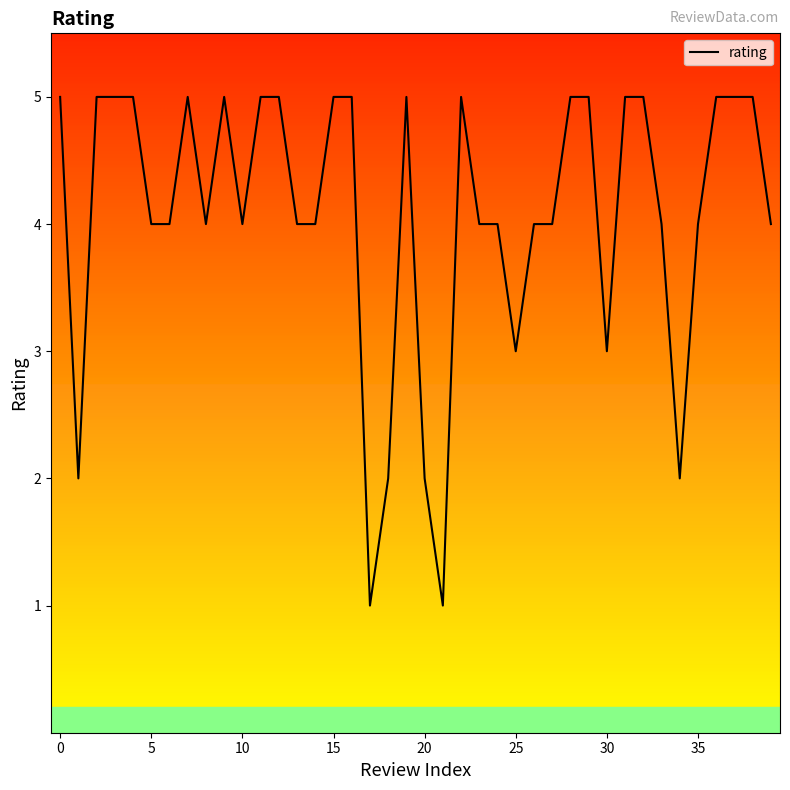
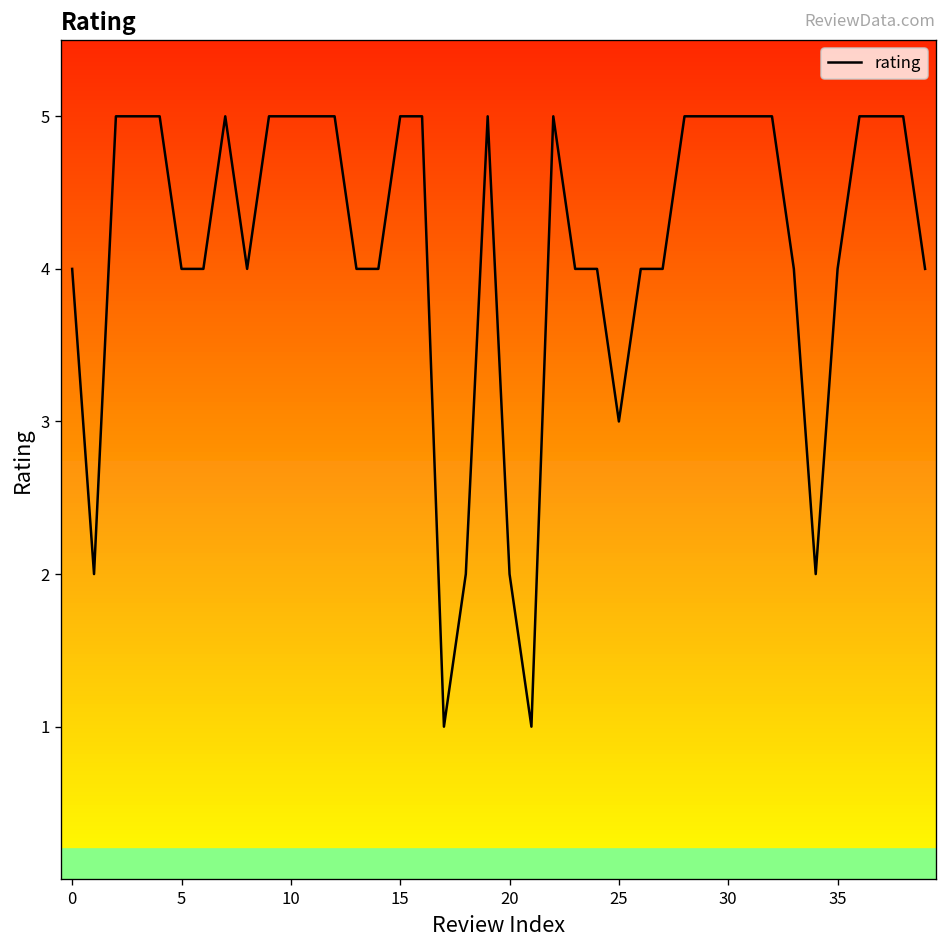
rating, 0: 5 -> 4
rating, 10: 4 -> 5
rating, 30: 3 -> 5
